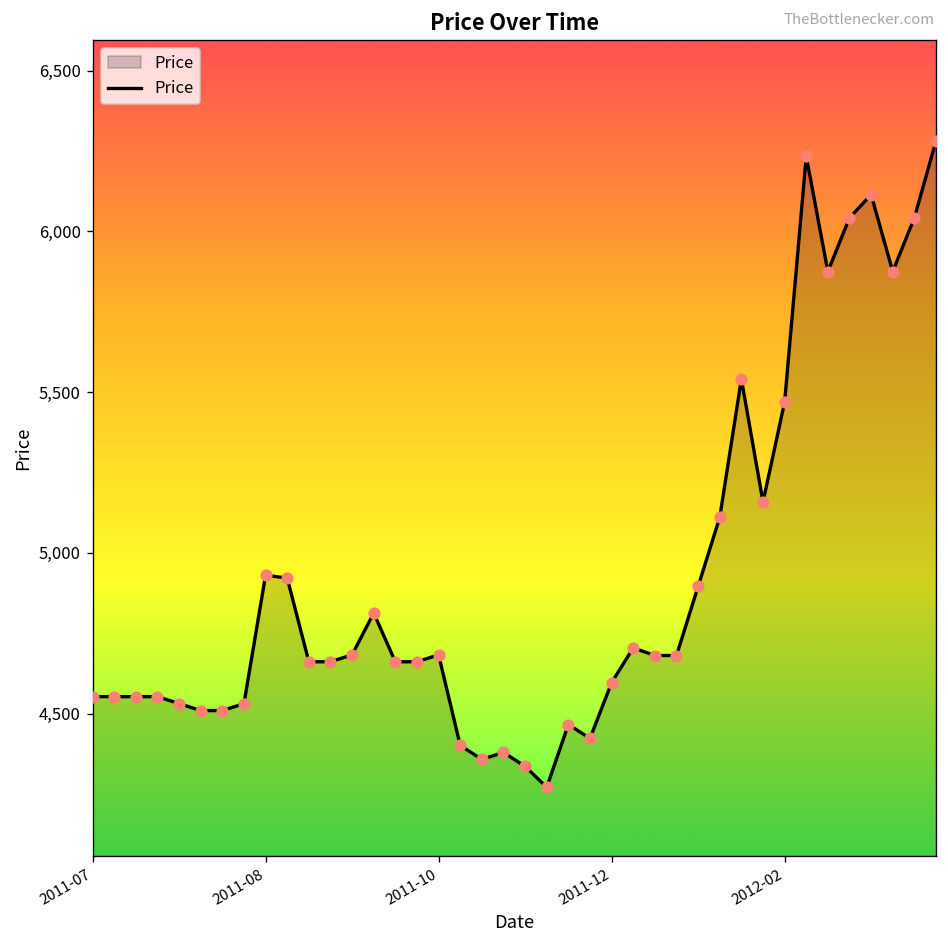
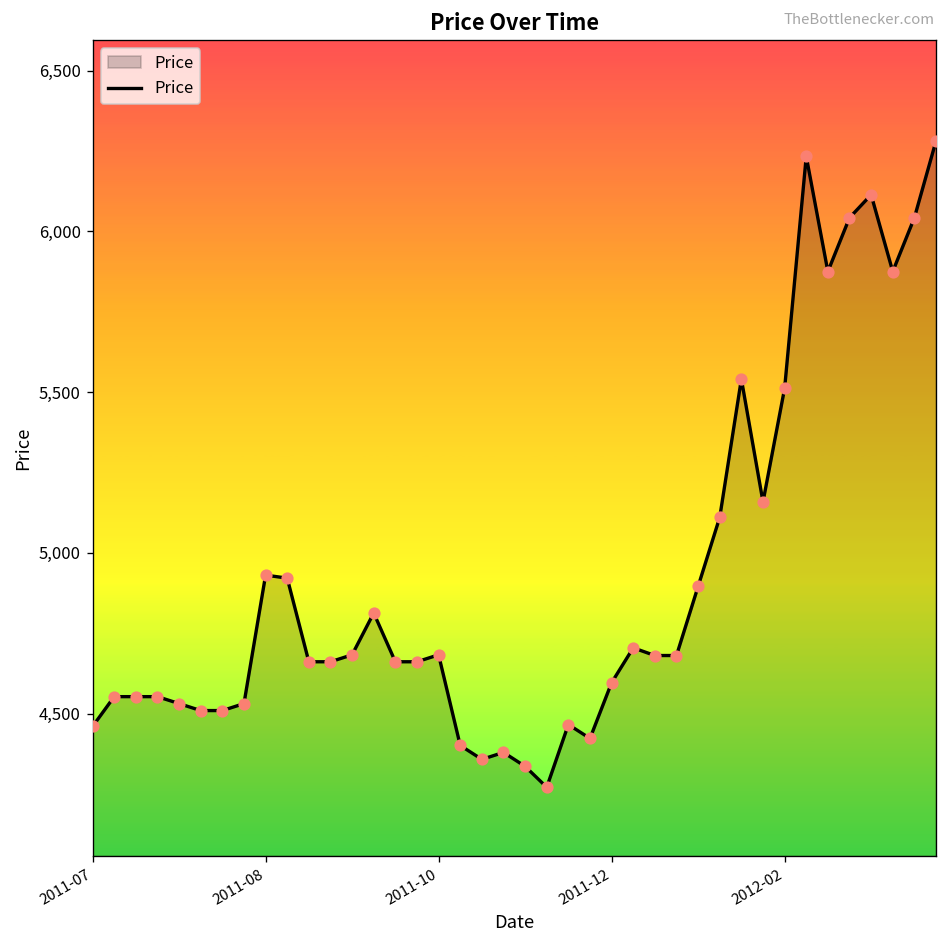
2011-07: 4,550 -> 4,460
2012-02: 5,470 -> 5,510
